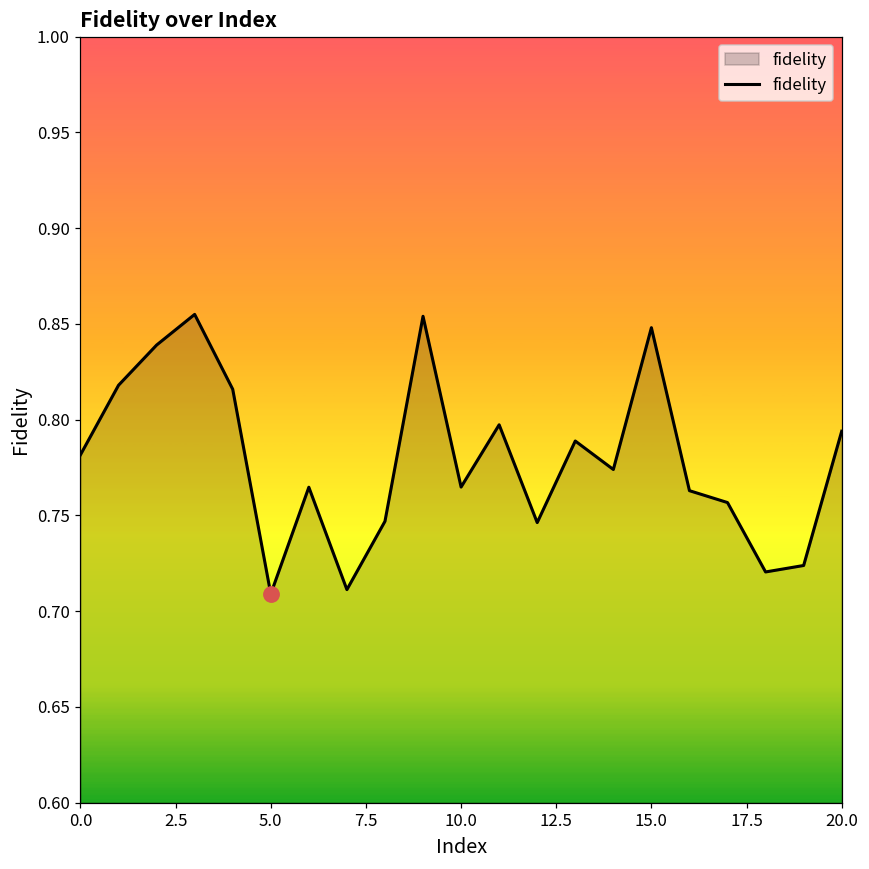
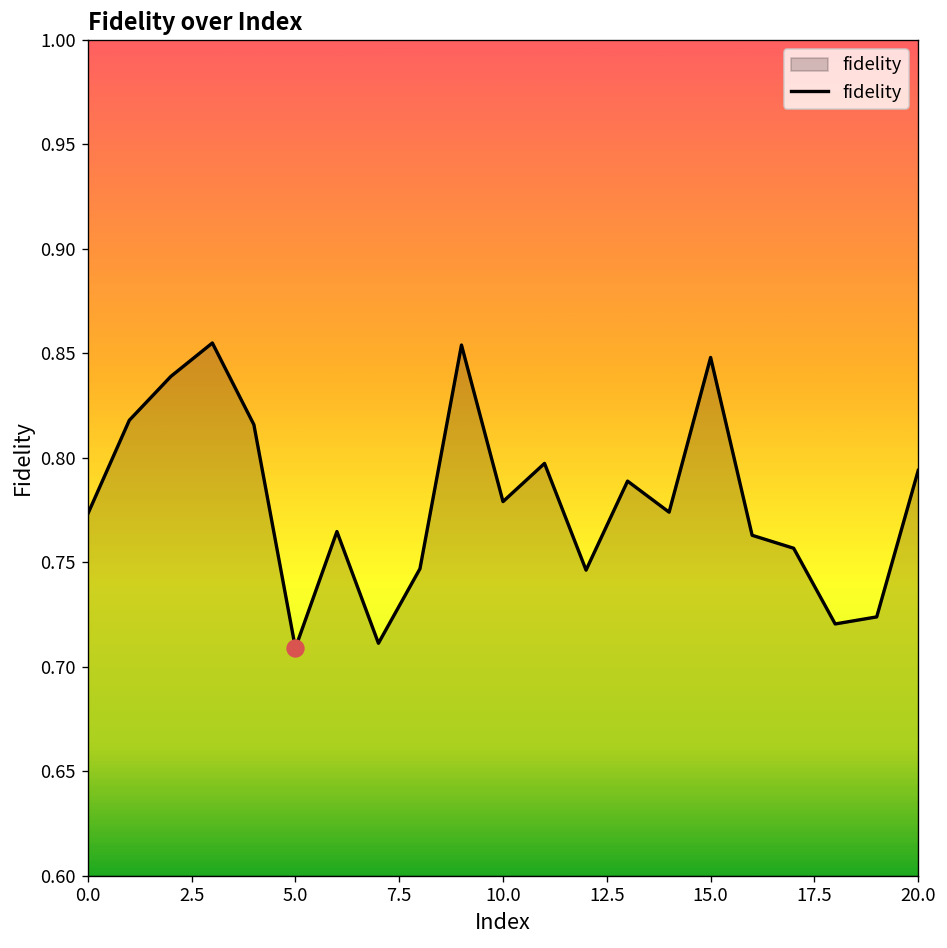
fidelity, 0.0: 0.782 -> 0.773
fidelity, 10.0: 0.765 -> 0.779
